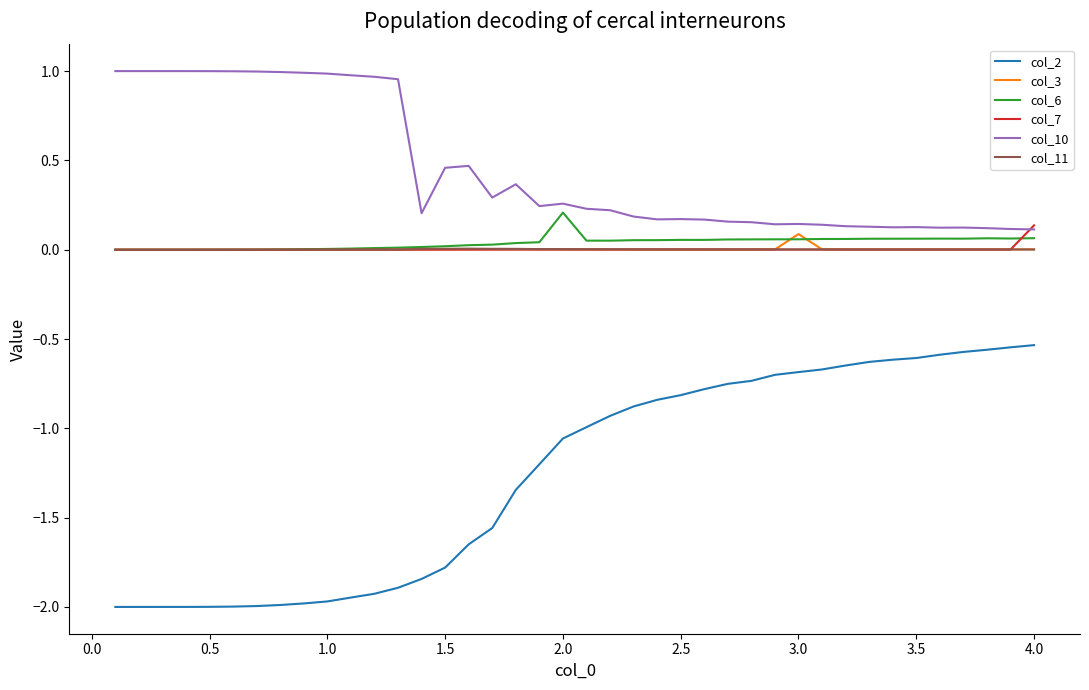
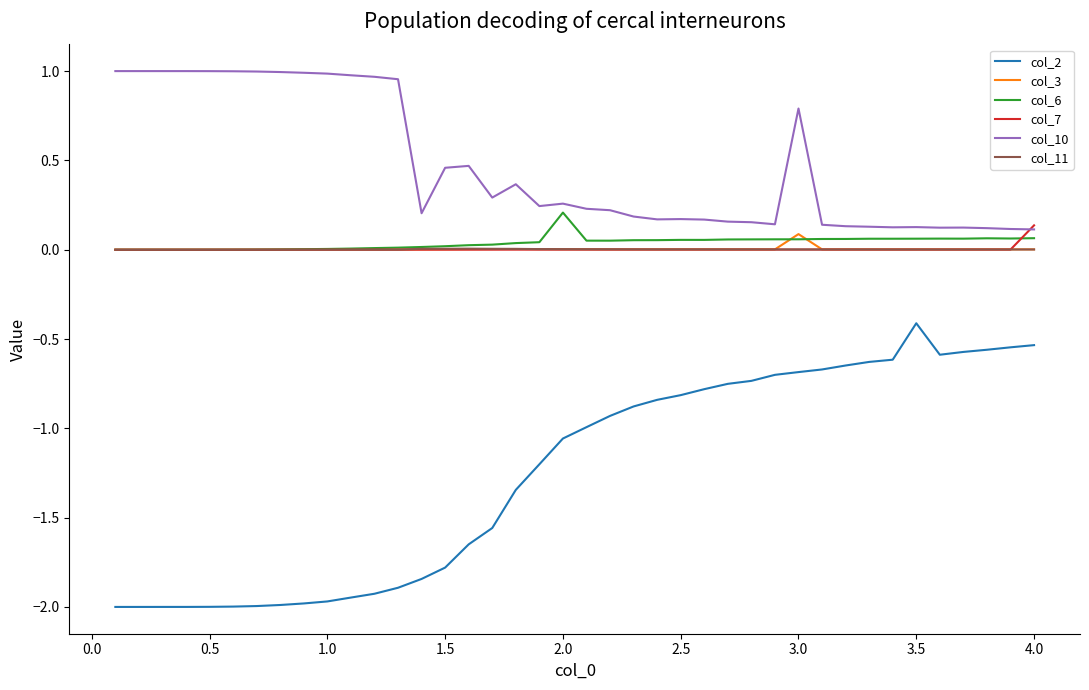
col_10, 3.0: 0.14 -> 0.79
col_2, 3.5: -0.61 -> -0.41
